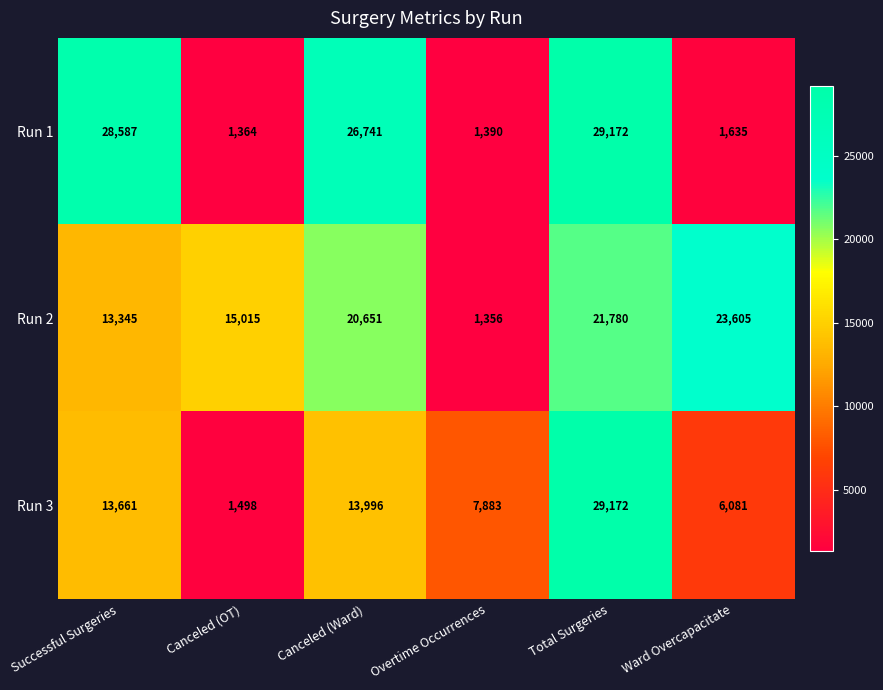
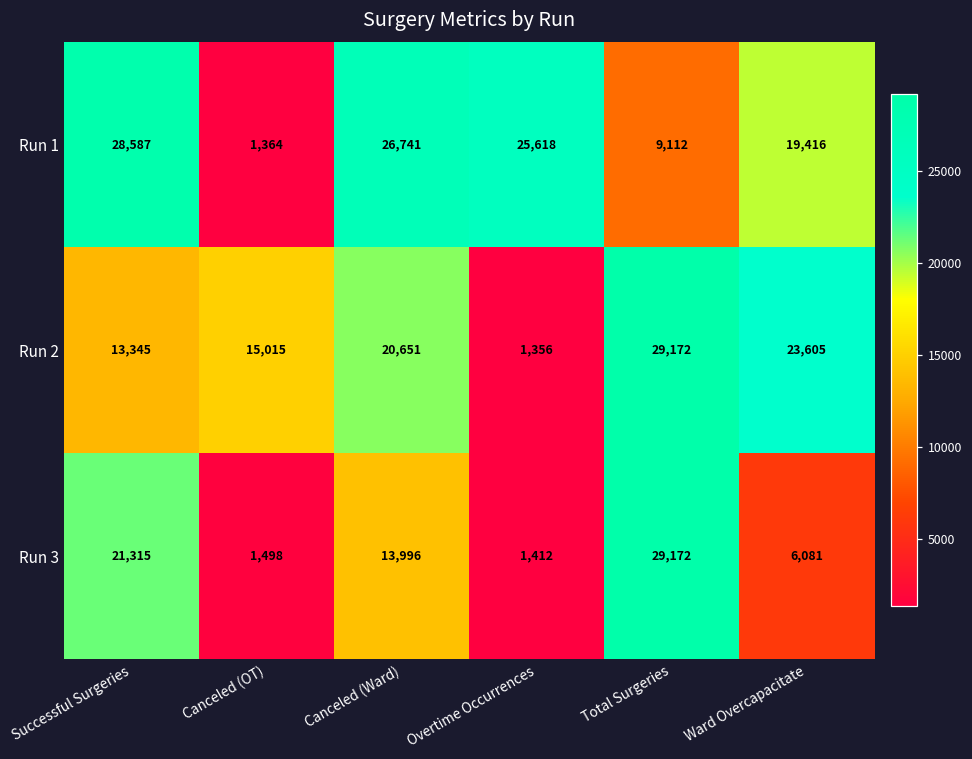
Run 1, Overtime Occurrences: 1,390 -> 25,618
Run 1, Total Surgeries: 29,172 -> 9,112
Run 1, Ward Overcapacitate: 1,635 -> 19,416
Run 2, Total Surgeries: 21,780 -> 29,172
Run 3, Successful Surgeries: 13,661 -> 21,315
Run 3, Overtime Occurrences: 7,883 -> 1,412
